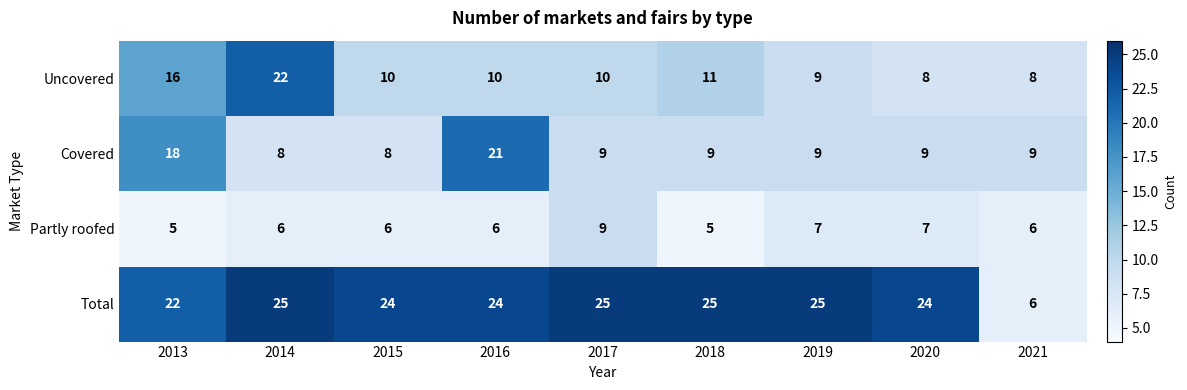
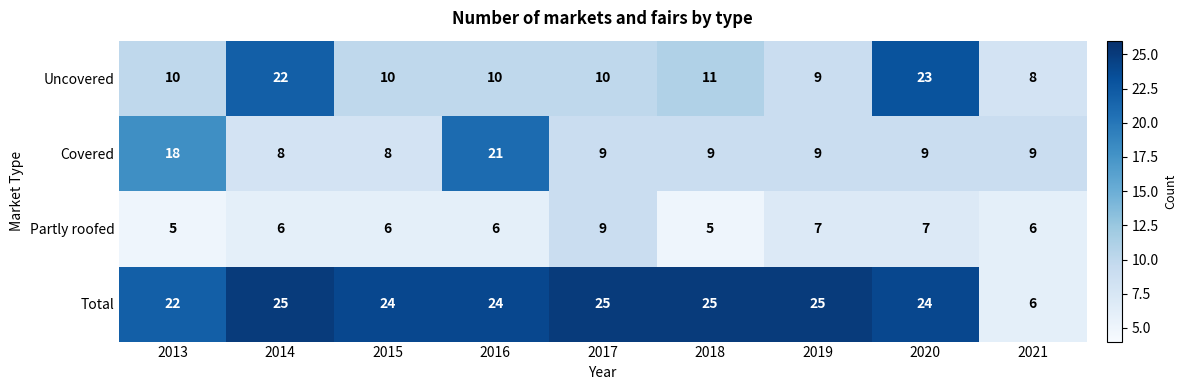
Uncovered, 2013: 16 -> 10
Uncovered, 2020: 8 -> 23
